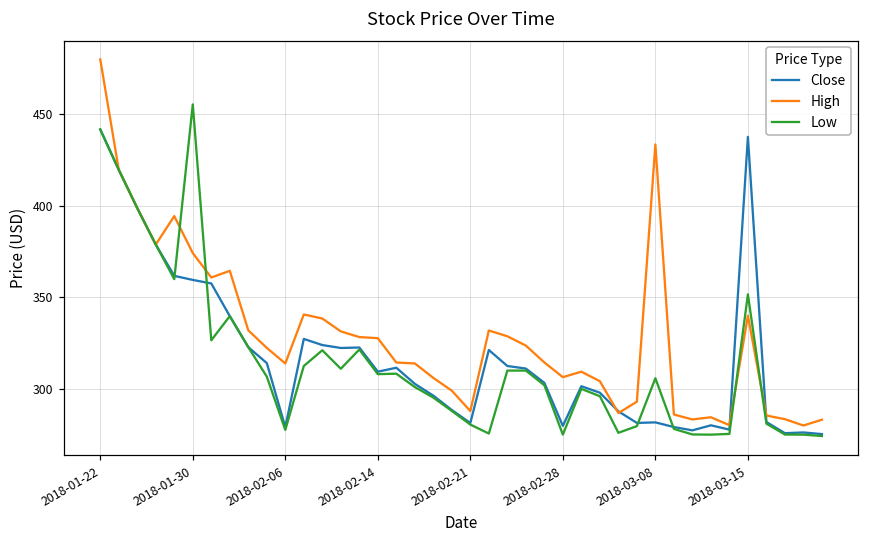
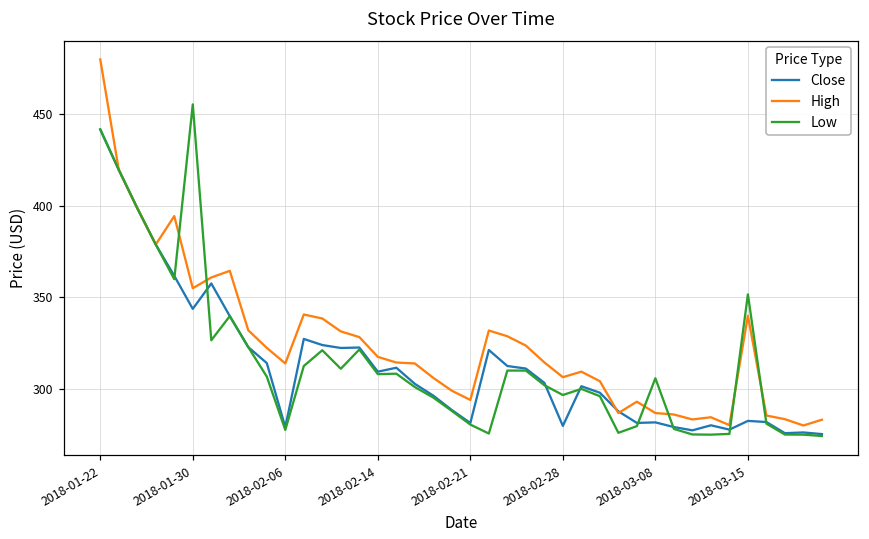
Close, 2018-01-30: 360 -> 344
High, 2018-01-30: 374 -> 355
High, 2018-02-14: 328 -> 318
High, 2018-02-21: 288 -> 294
Low, 2018-02-28: 275 -> 297
High, 2018-03-08: 434 -> 287
Close, 2018-03-15: 438 -> 283
